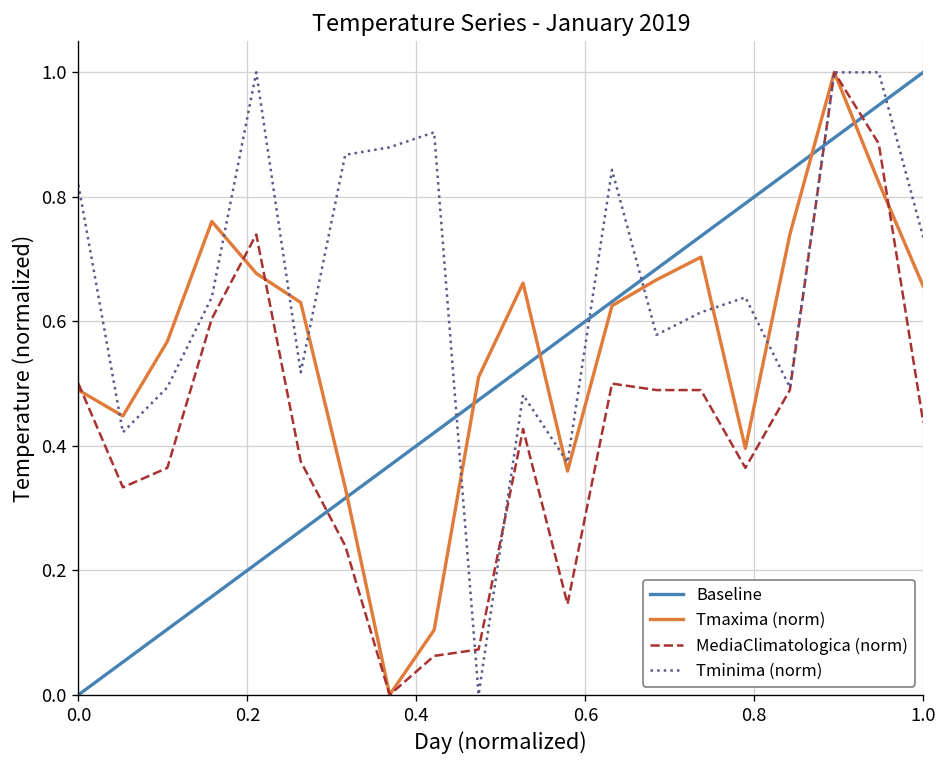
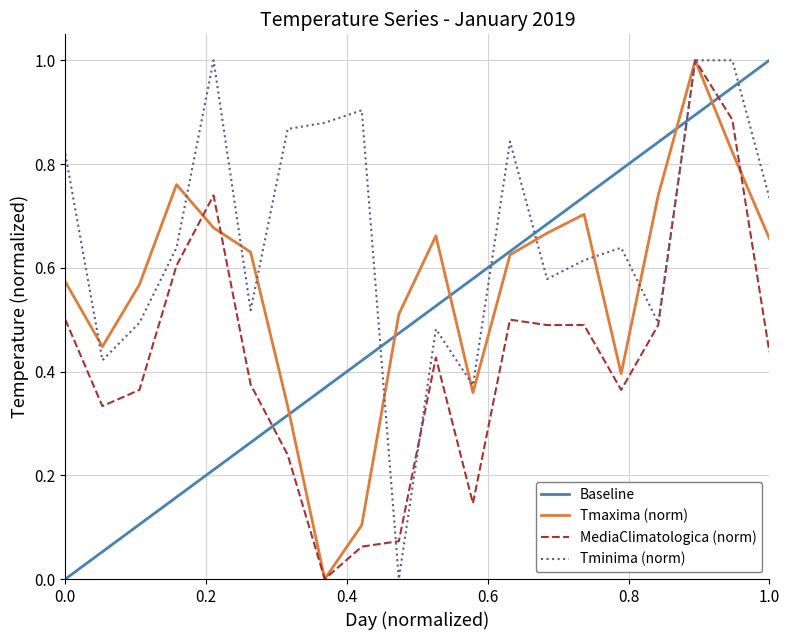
Tmaxima (norm), 0.0: 0.49 -> 0.57
